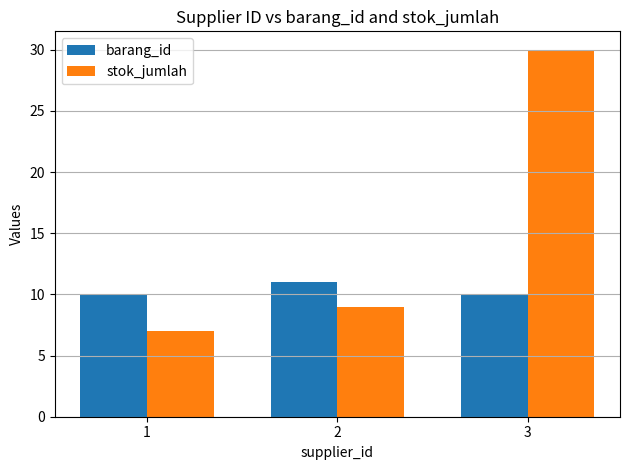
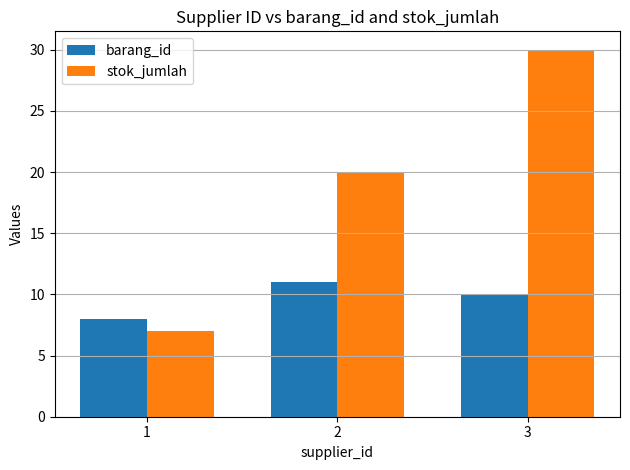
barang_id, 1: 10 -> 8
stok_jumlah, 2: 9 -> 20
